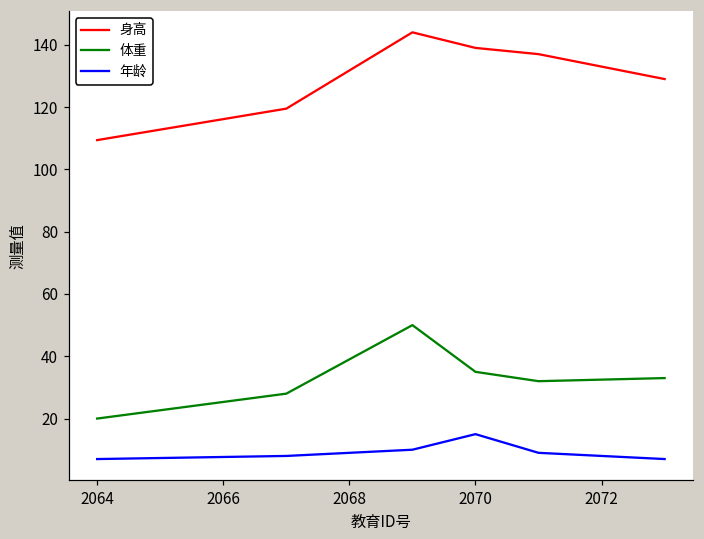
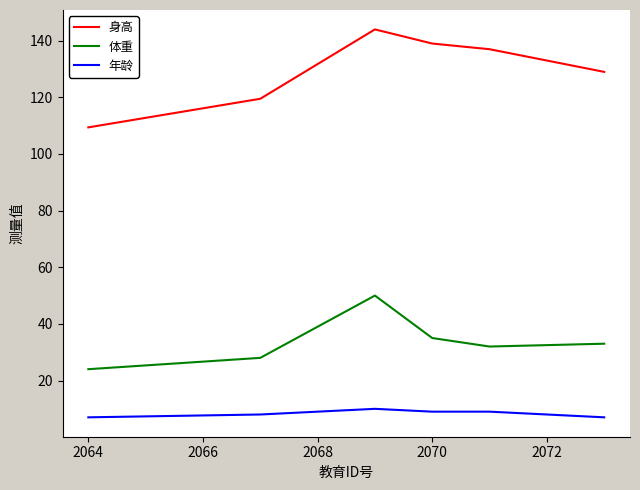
体重, 2064: 20 -> 24
年龄, 2070: 15 -> 9
